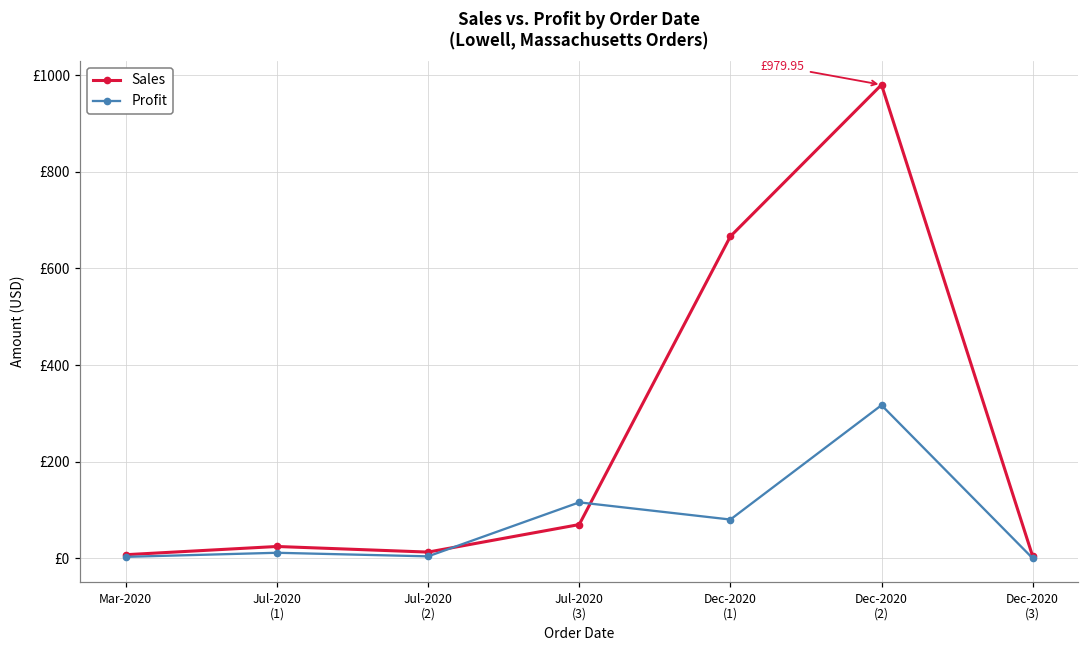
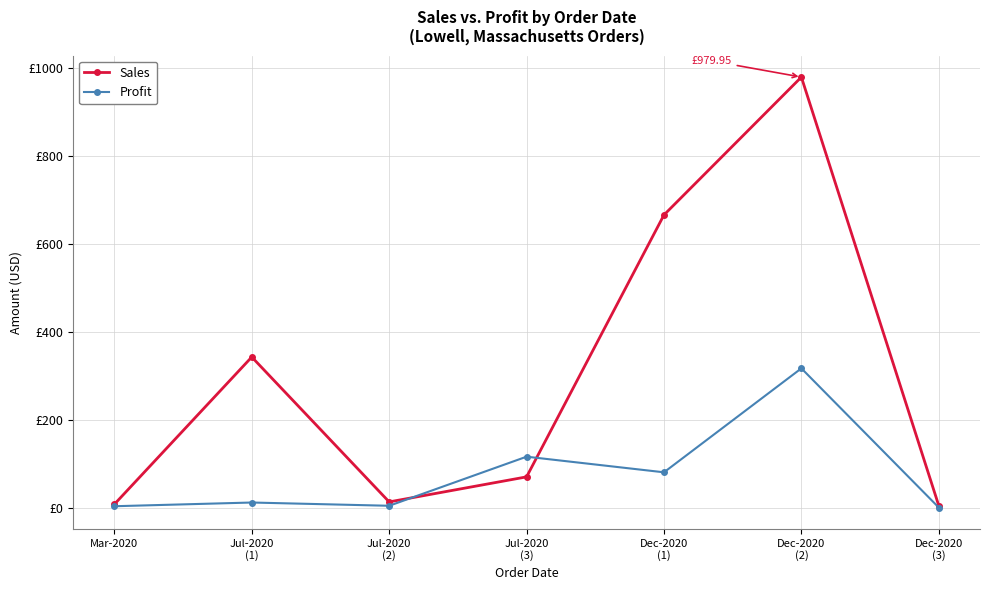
Sales, Jul-2020 (1): £20 -> £340
